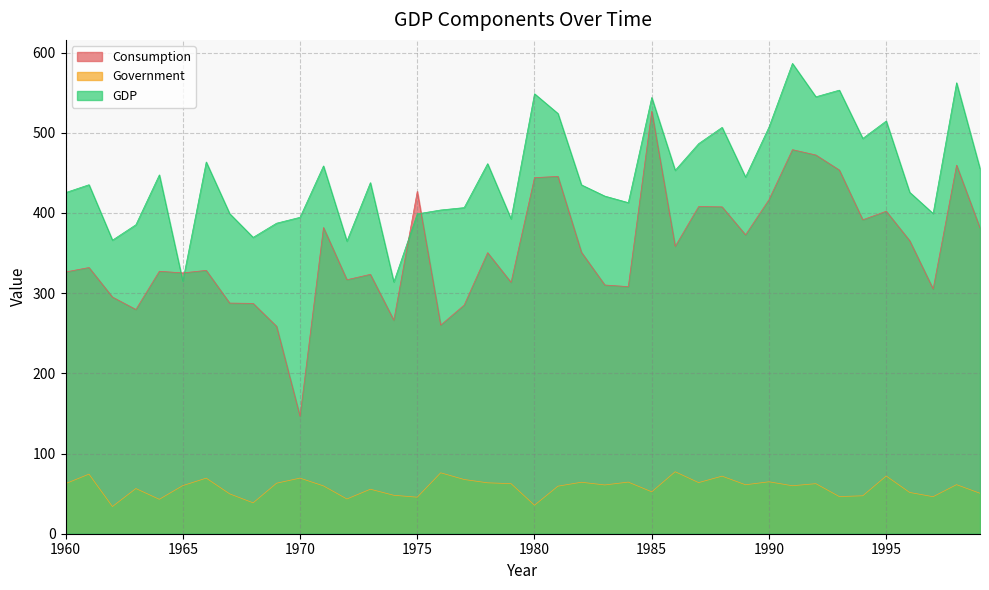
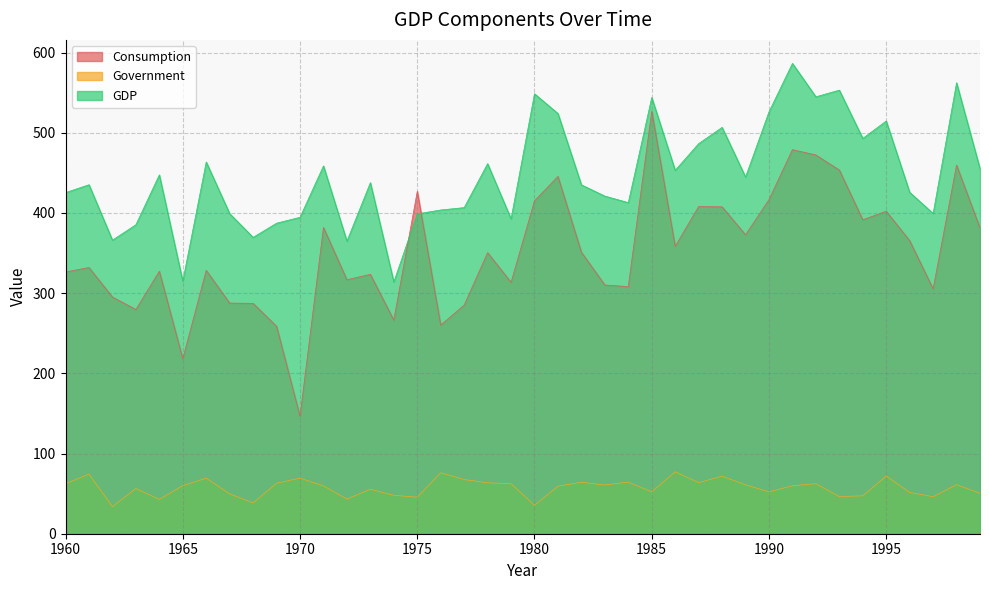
Consumption, 1965: 330 -> 220
Consumption, 1980: 440 -> 420
Government, 1990: 60 -> 50
GDP, 1990: 510 -> 530
